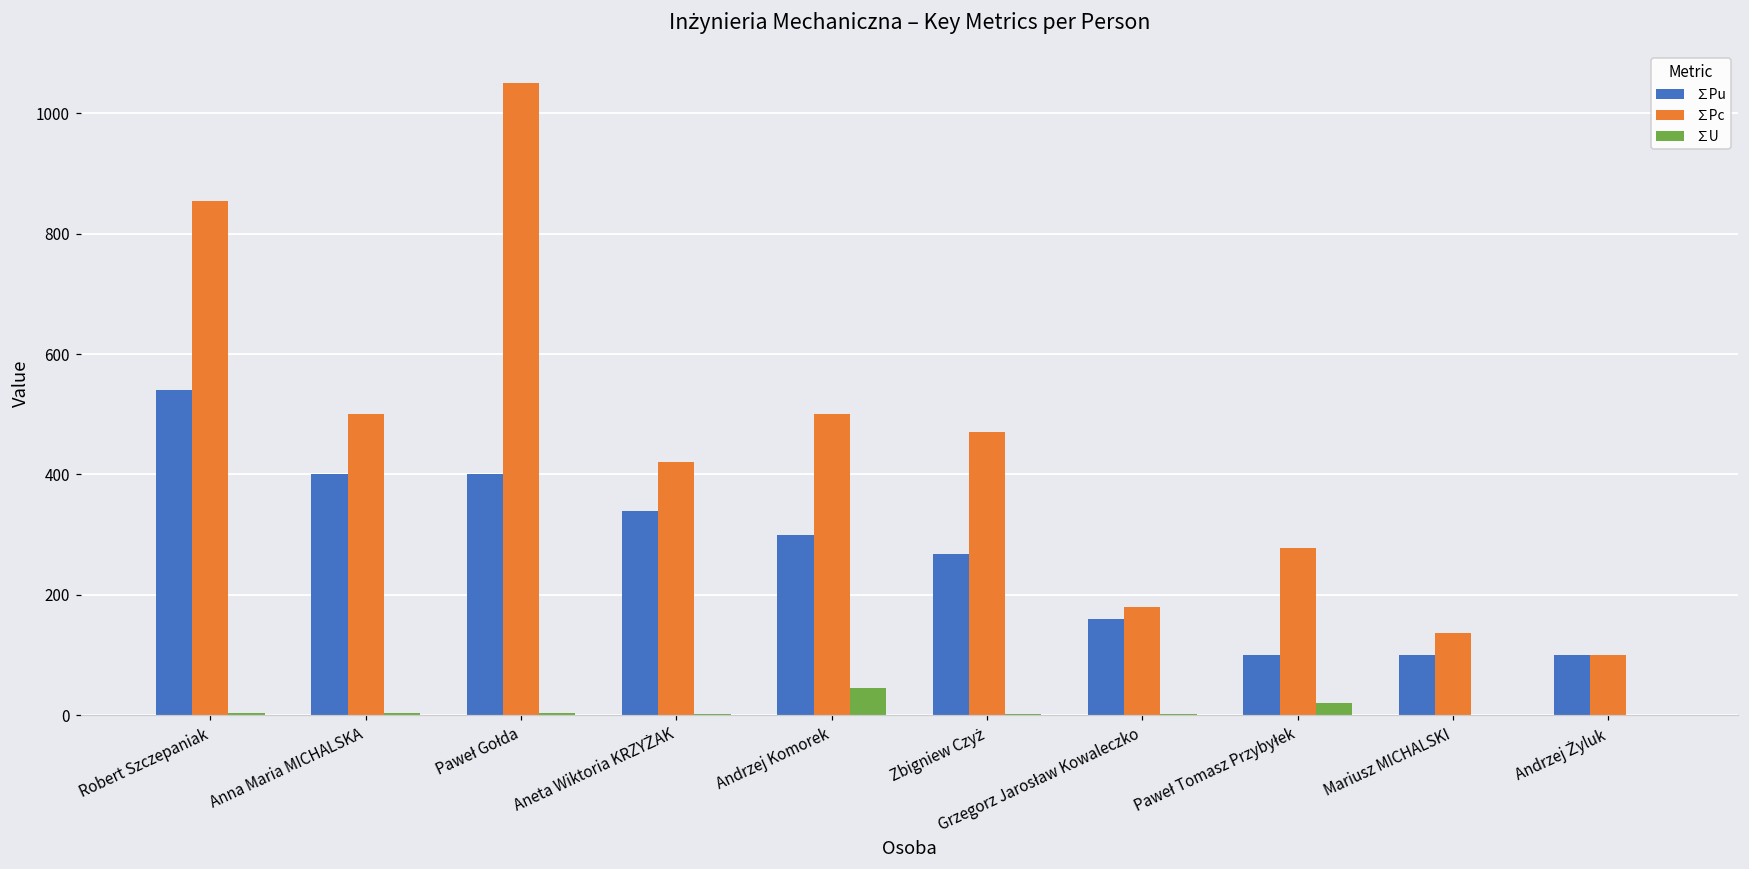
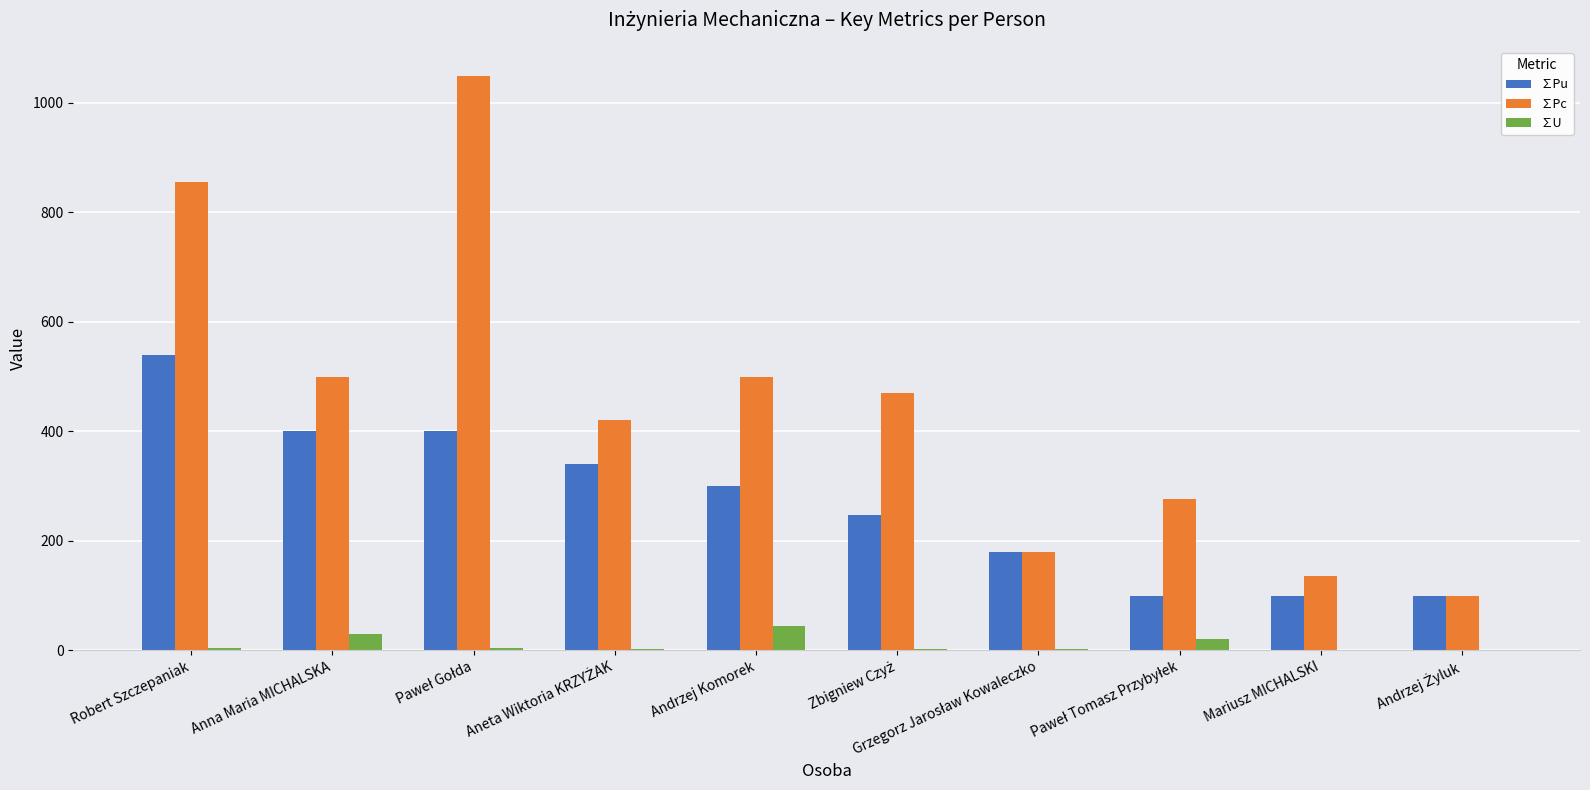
∑U, Anna Maria MICHALSKA: 0 -> 30
∑Pu, Zbigniew Czyż: 270 -> 250
∑Pu, Grzegorz Jarosław Kowaleczko: 160 -> 180
